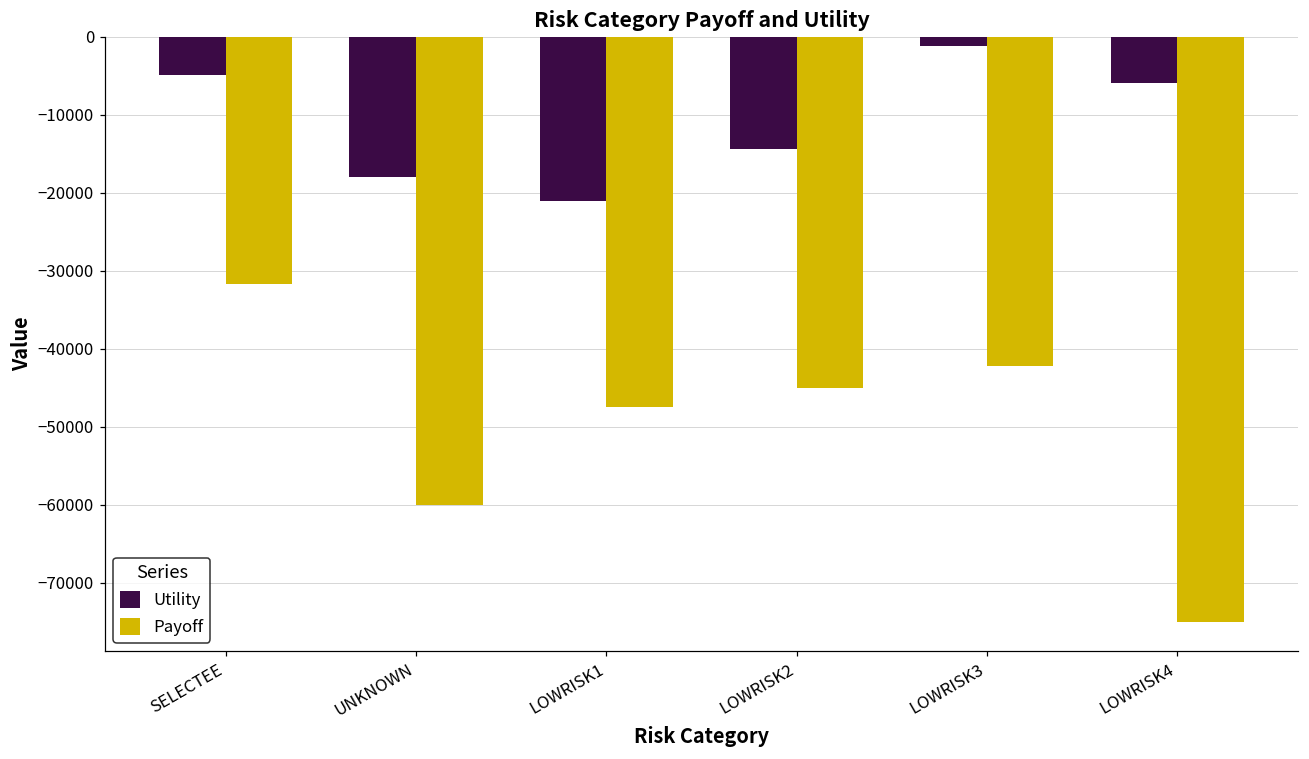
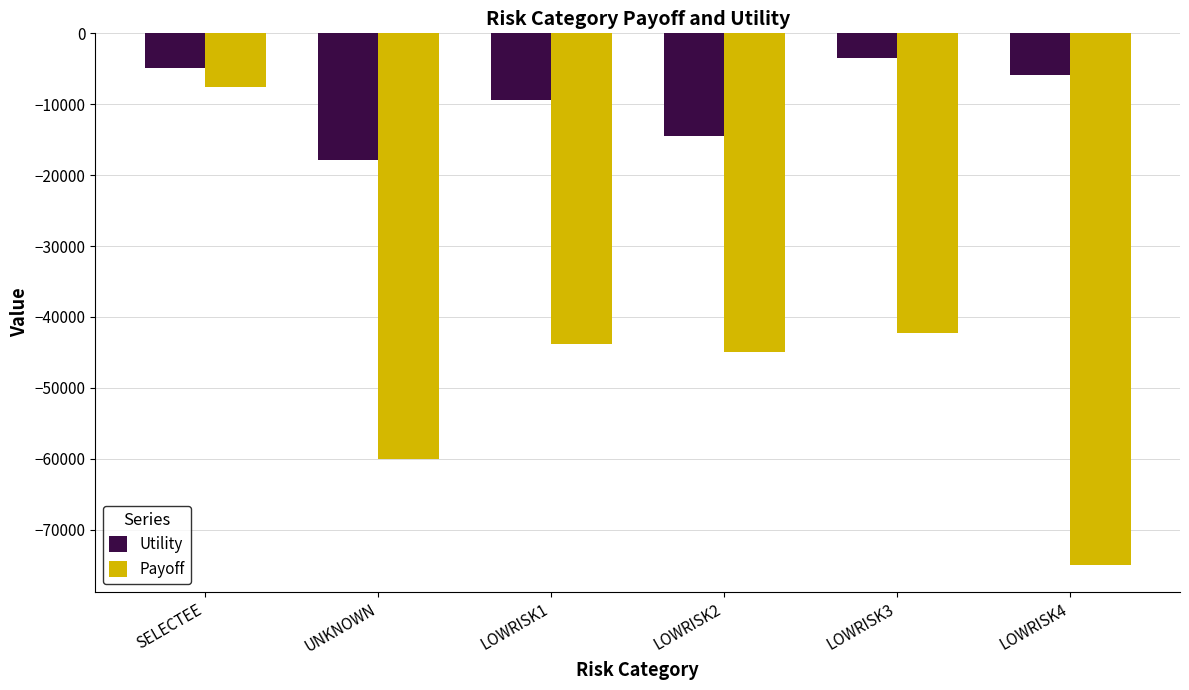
Payoff, SELECTEE: -32000 -> -8000
Utility, LOWRISK1: -21000 -> -9000
Payoff, LOWRISK1: -47000 -> -44000
Utility, LOWRISK3: -1000 -> -3000
